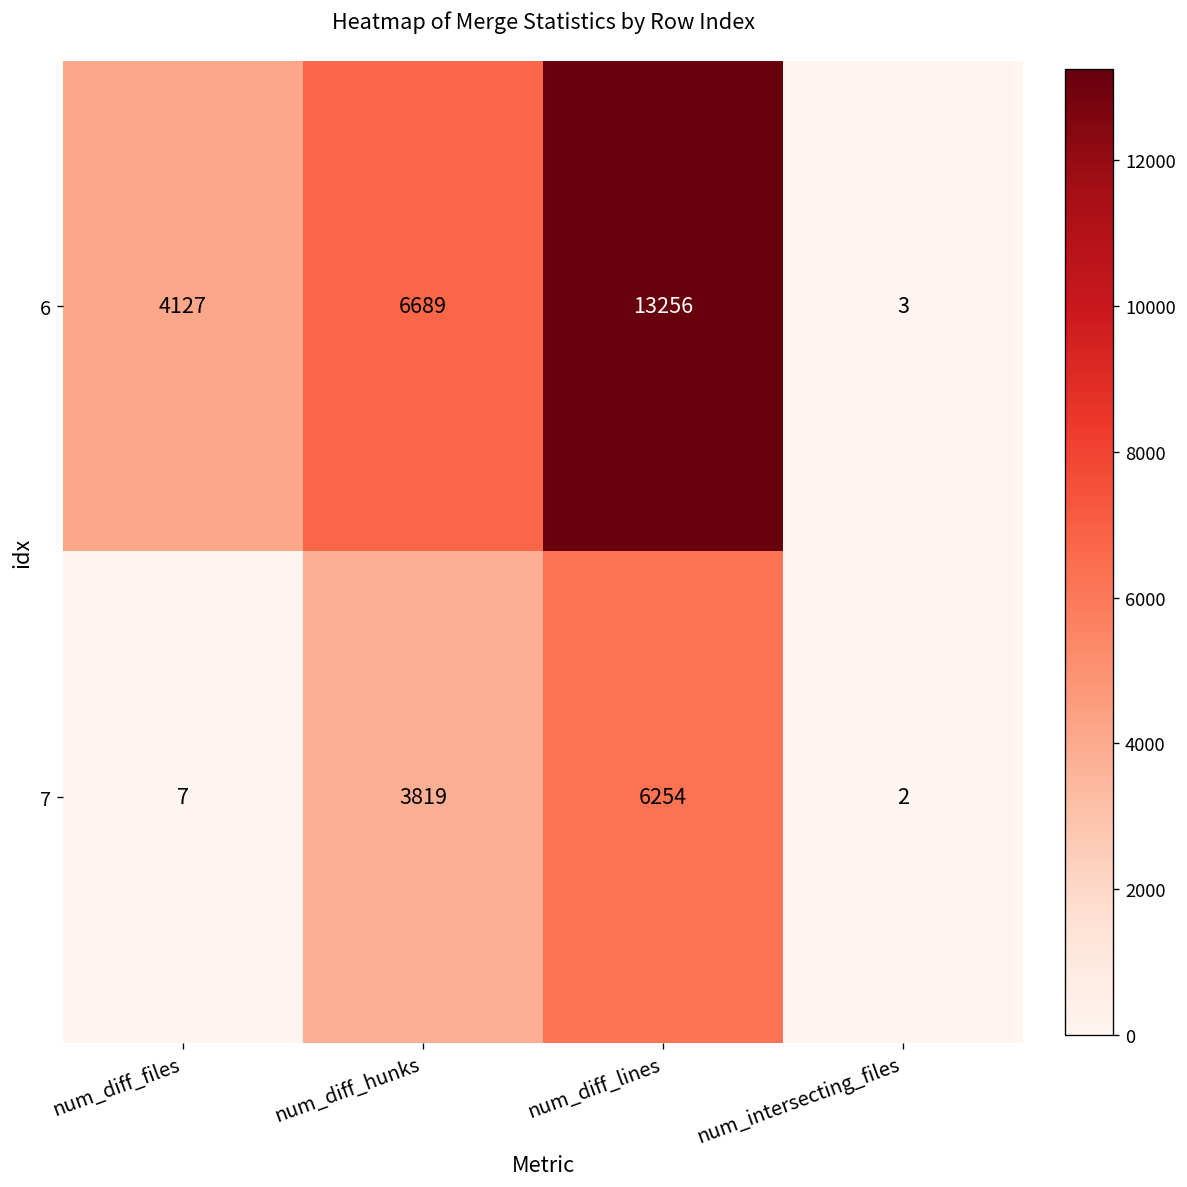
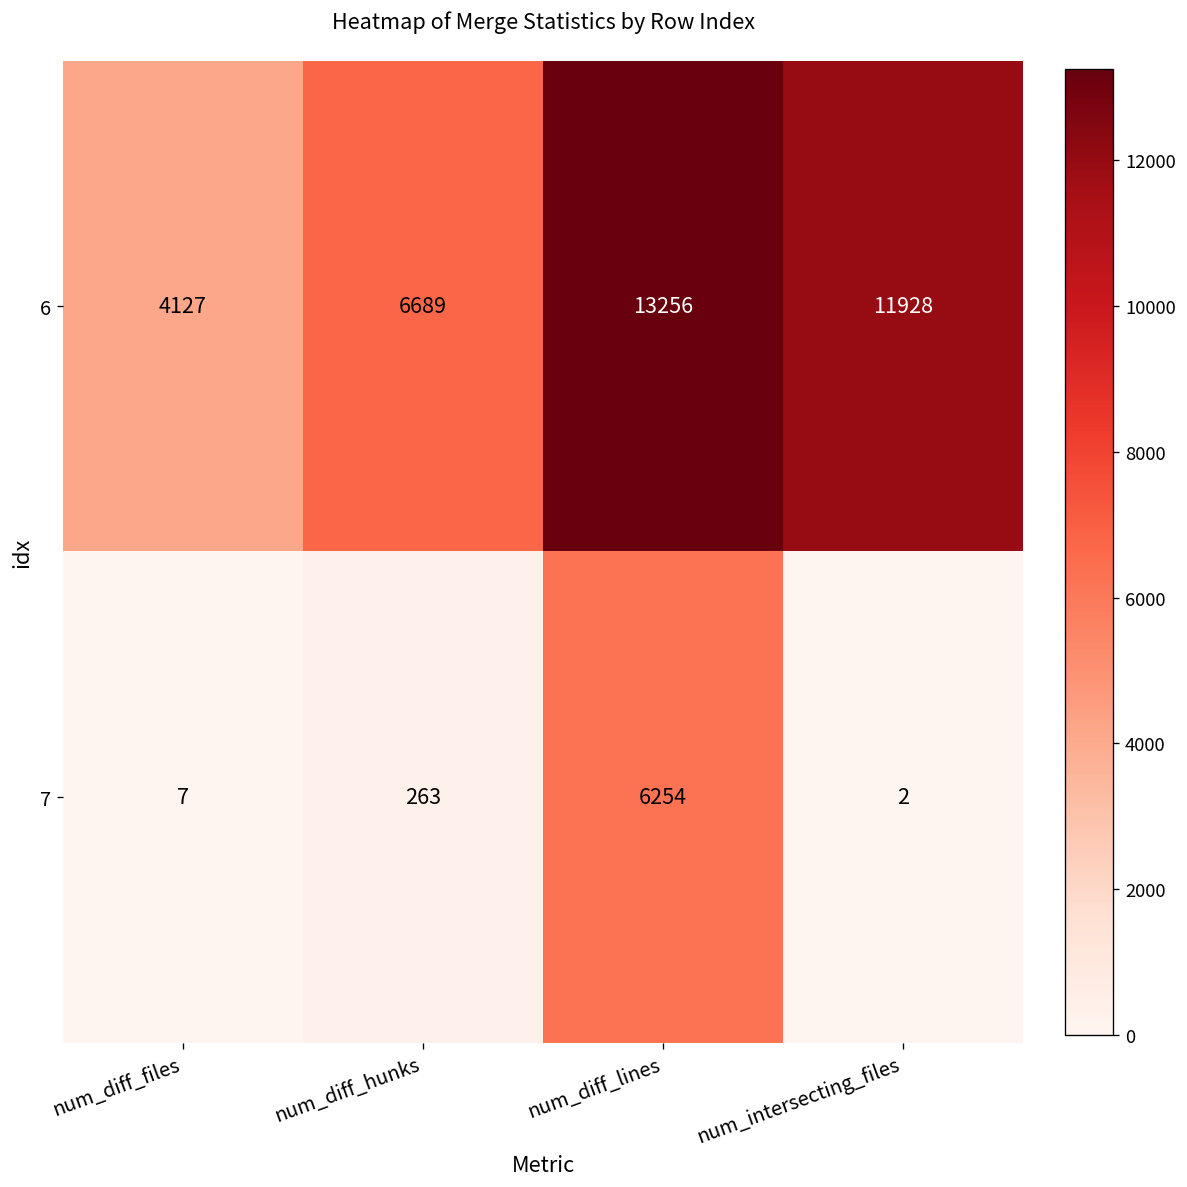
6, num_intersecting_files: 3 -> 11928
7, num_diff_hunks: 3819 -> 263
